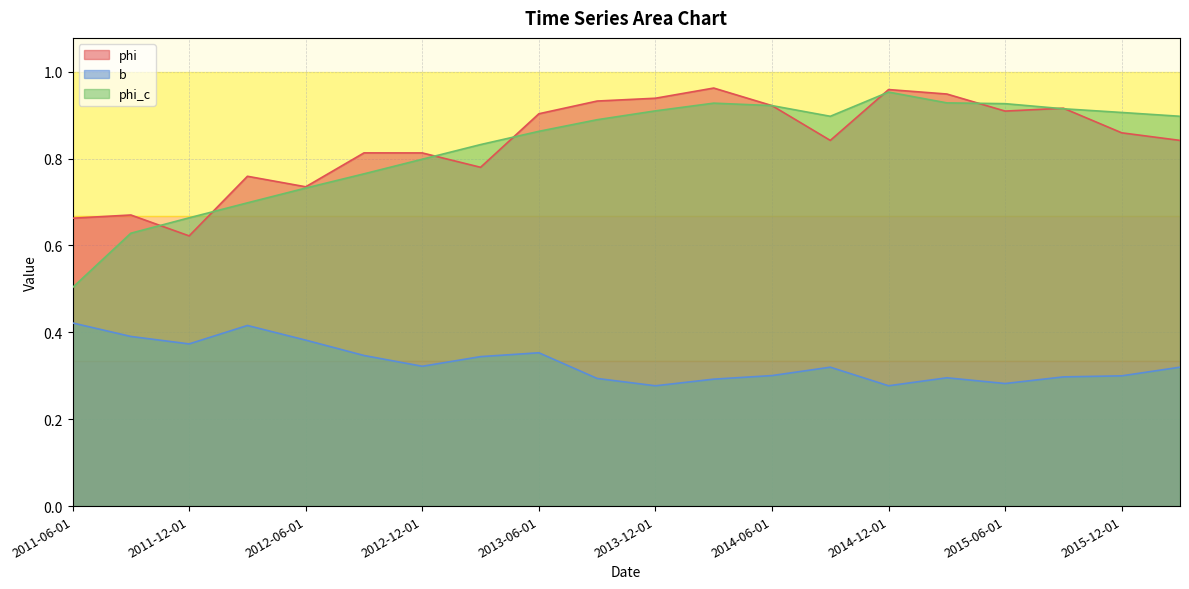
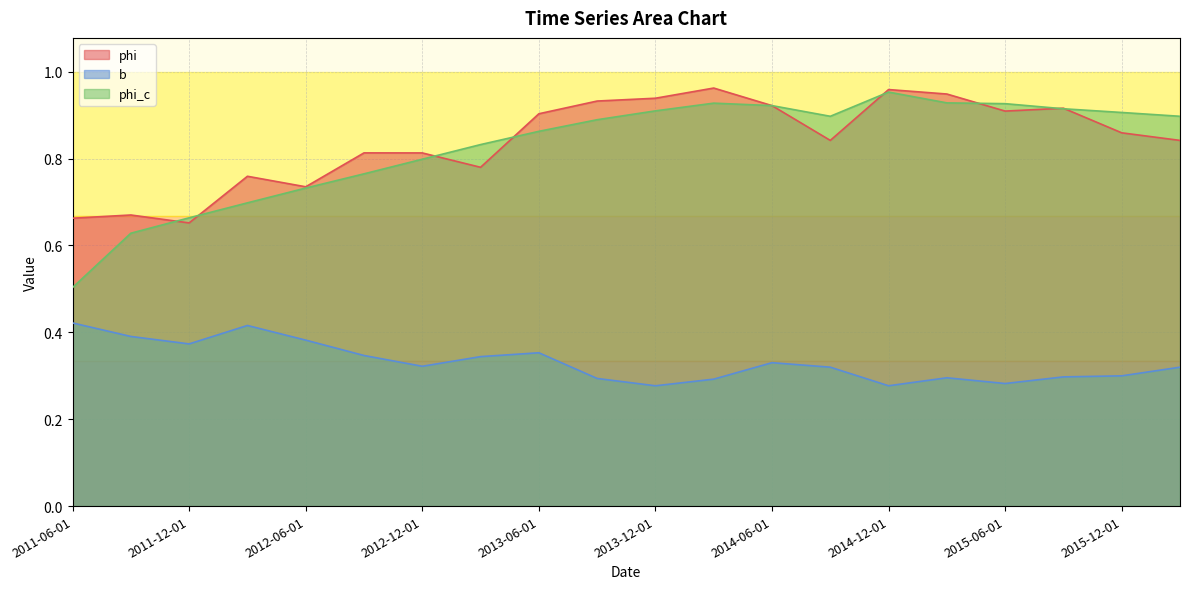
phi, 2011-12-01: 0.62 -> 0.65
b, 2014-06-01: 0.30 -> 0.33
